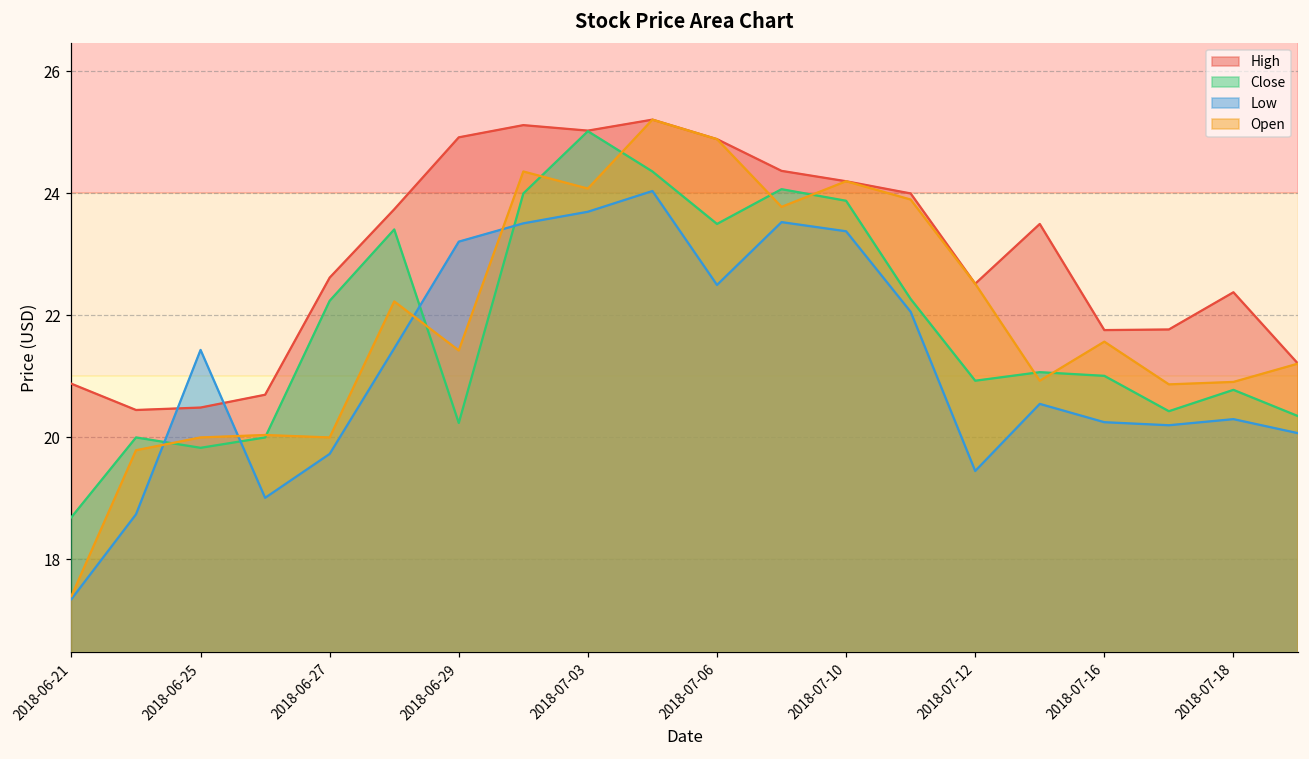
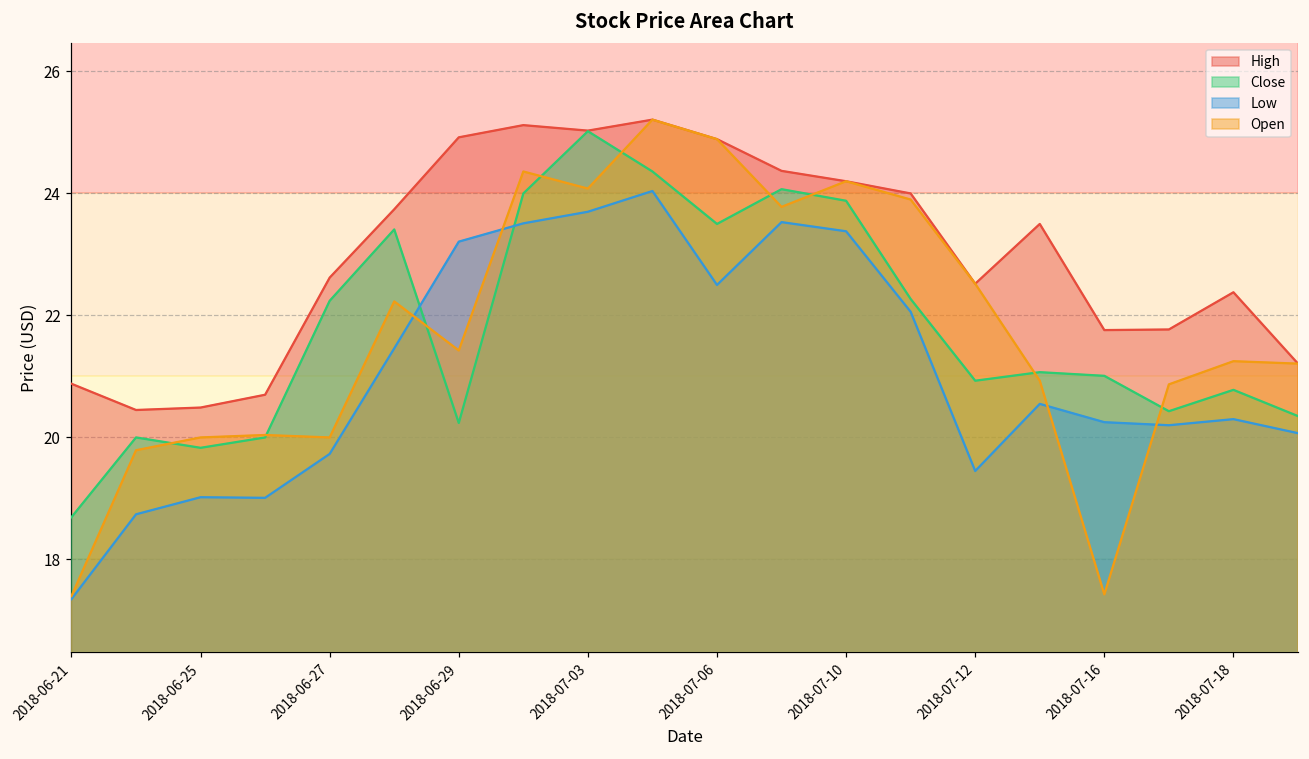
Low, 2018-06-25: 21.4 -> 19.0
Open, 2018-07-16: 21.6 -> 17.4
Open, 2018-07-18: 20.9 -> 21.3
